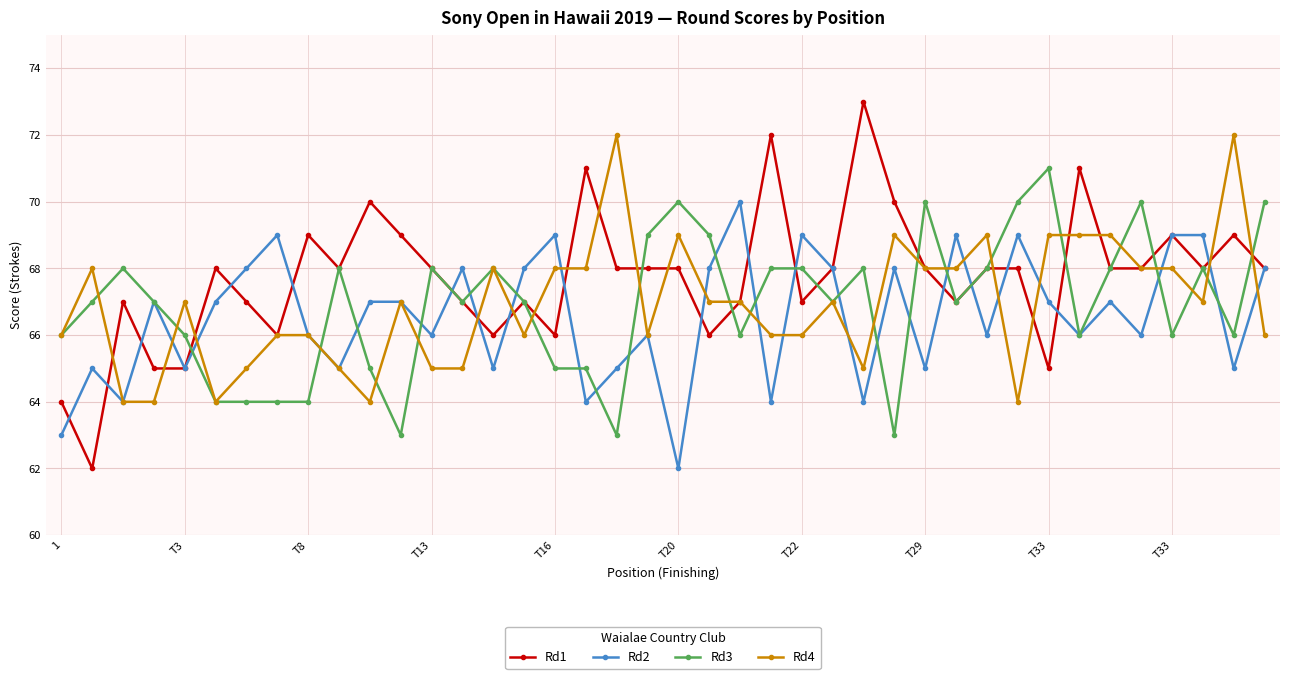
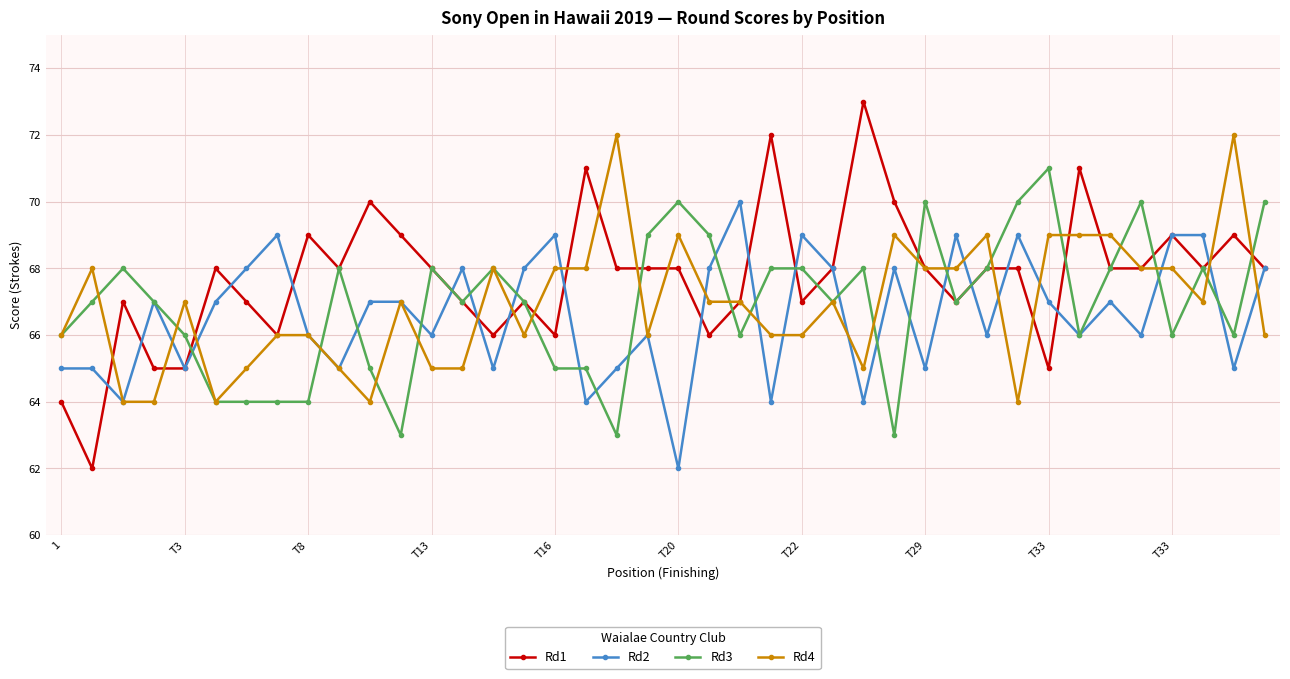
Rd2, 1: 63 -> 65
